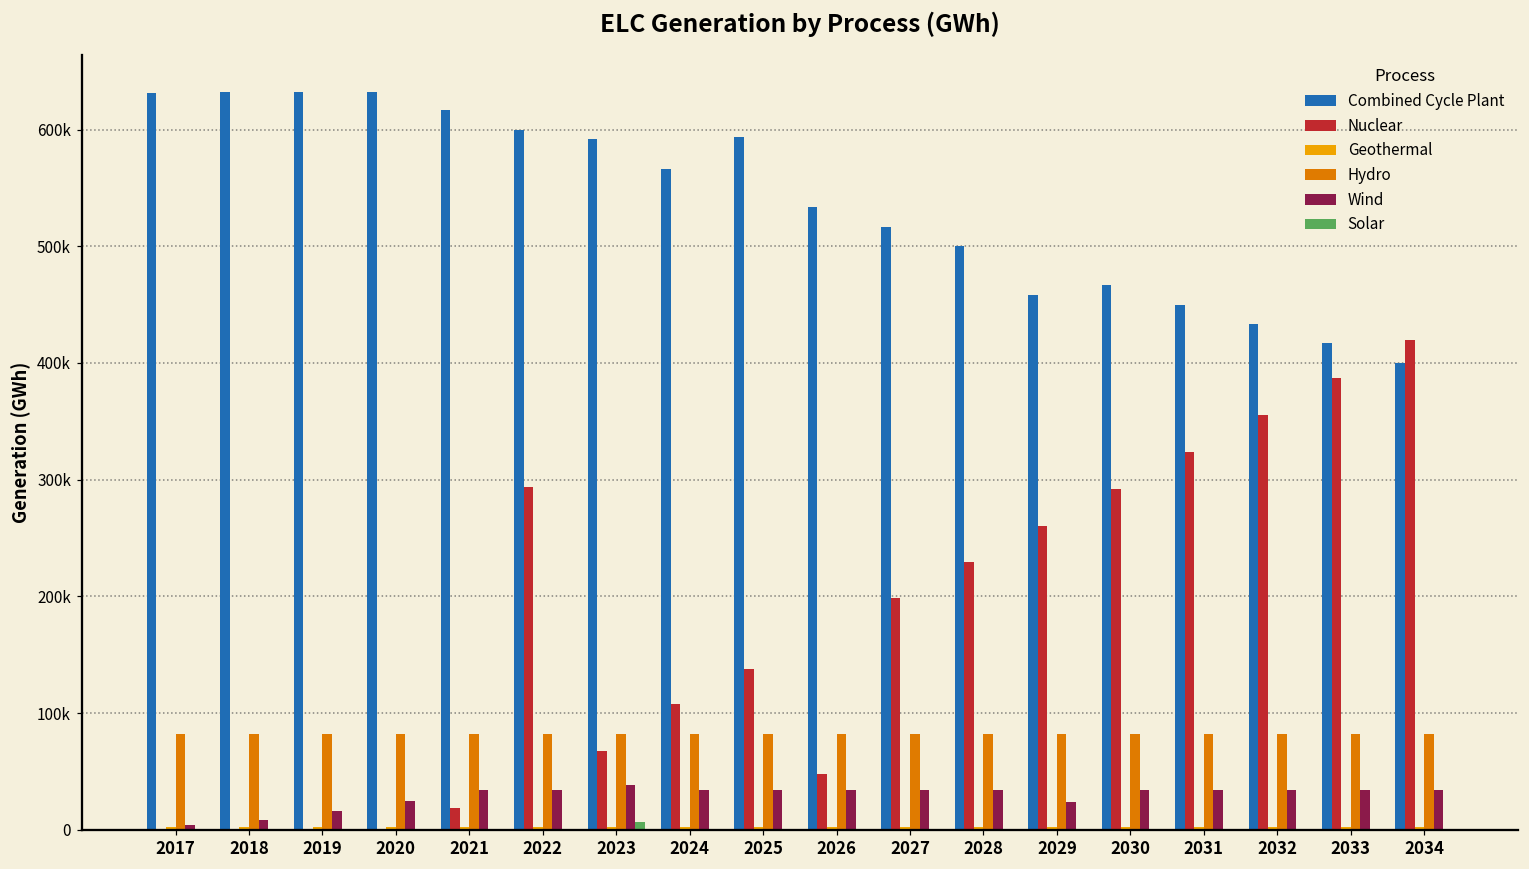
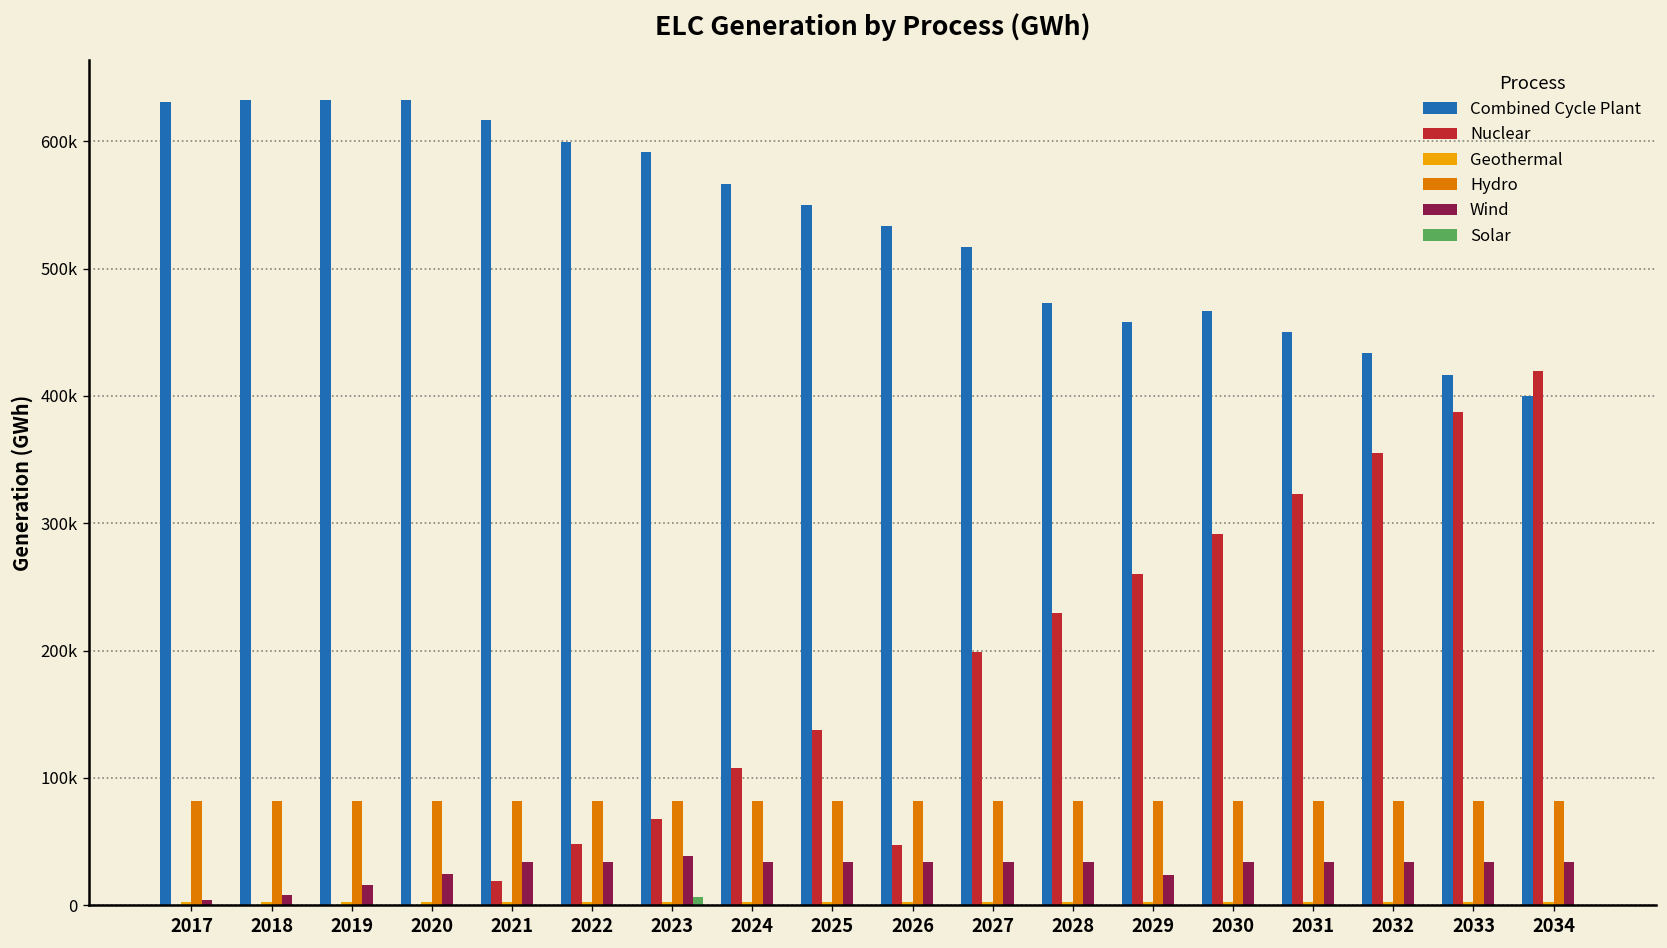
Nuclear, 2022: 293000 -> 48000
Combined Cycle Plant, 2025: 594000 -> 550000
Combined Cycle Plant, 2028: 500000 -> 473000
